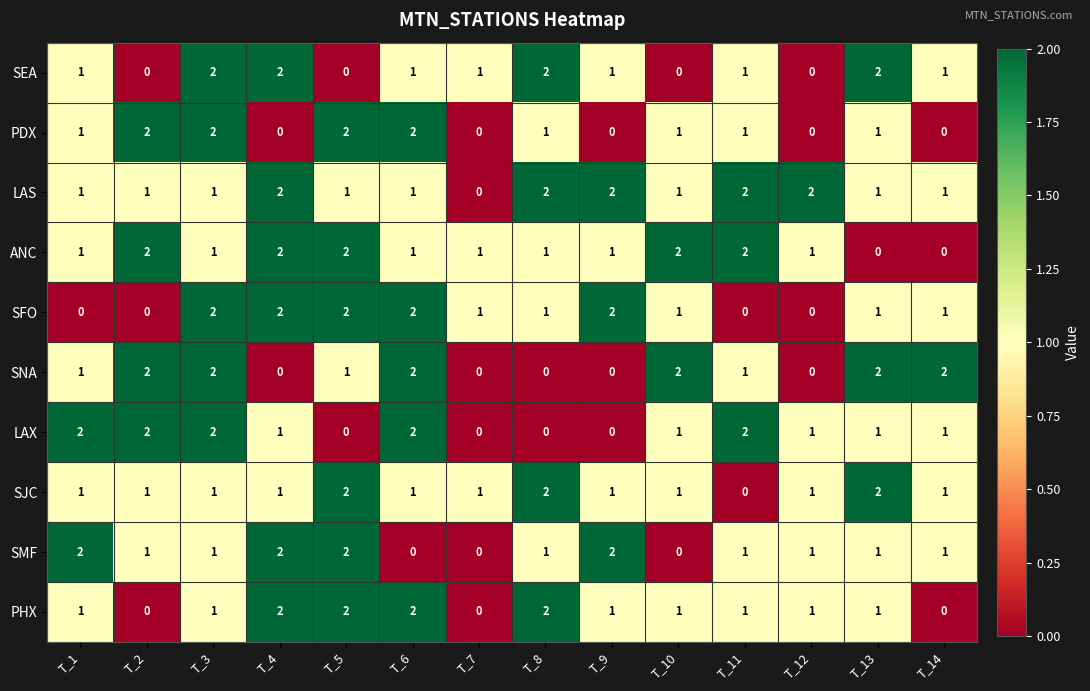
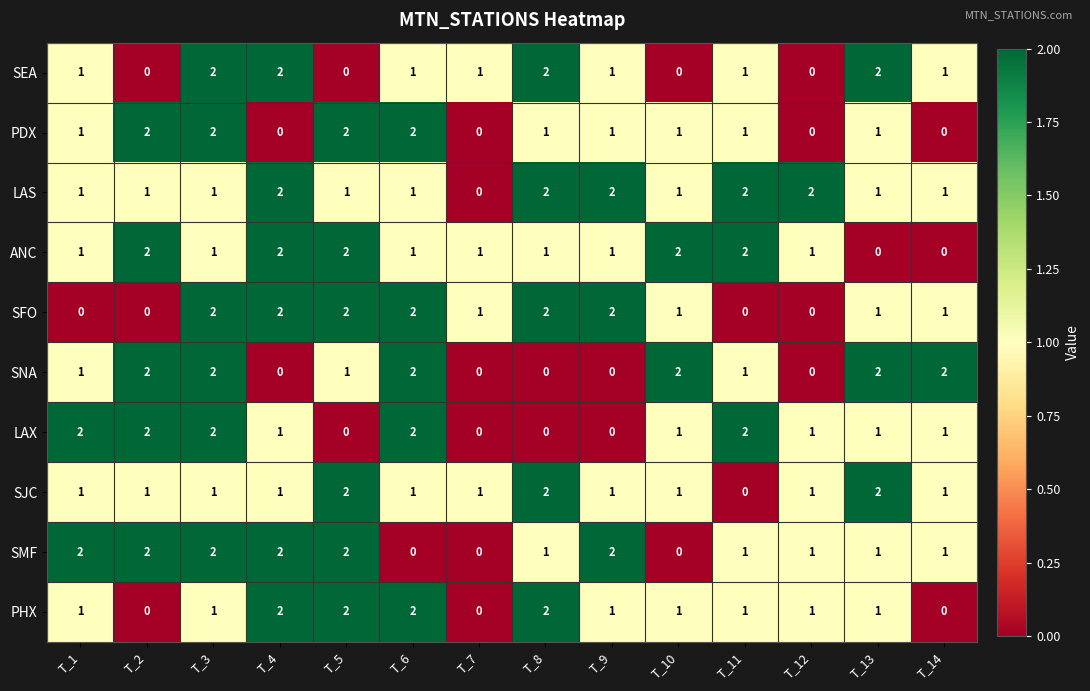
PDX, T_9: 0 -> 1
SFO, T_8: 1 -> 2
SMF, T_2: 1 -> 2
SMF, T_3: 1 -> 2
